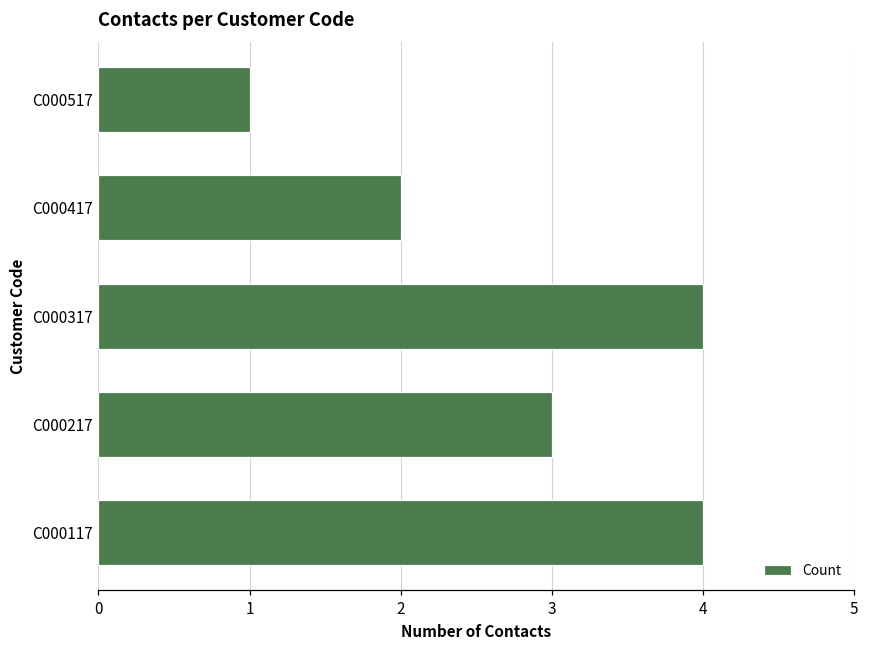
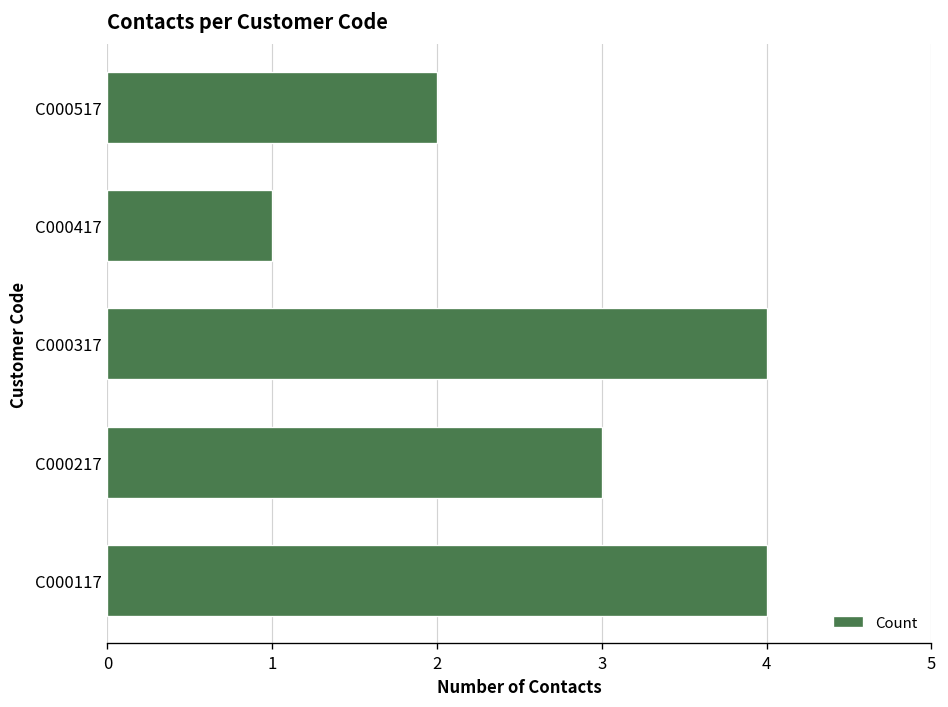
C000517: 1 -> 2
C000417: 2 -> 1
